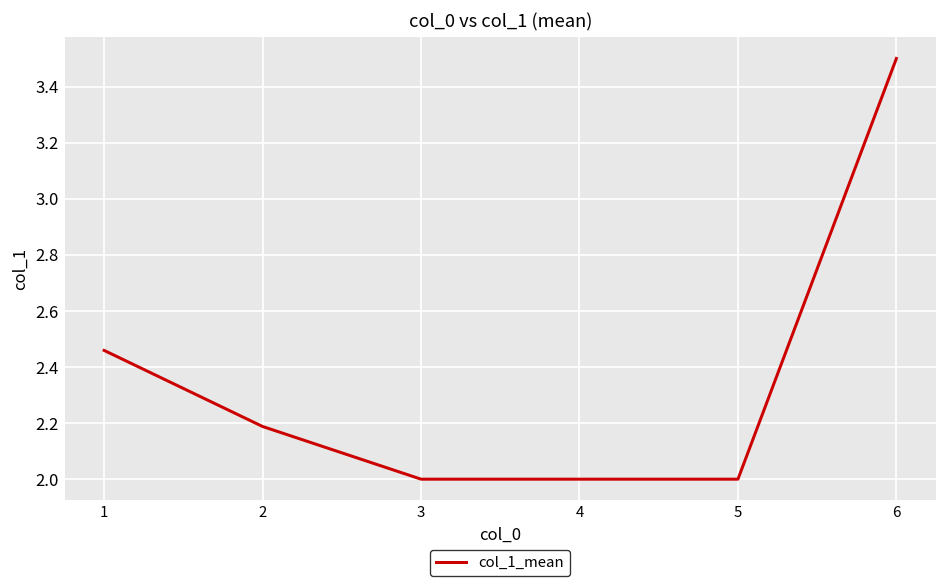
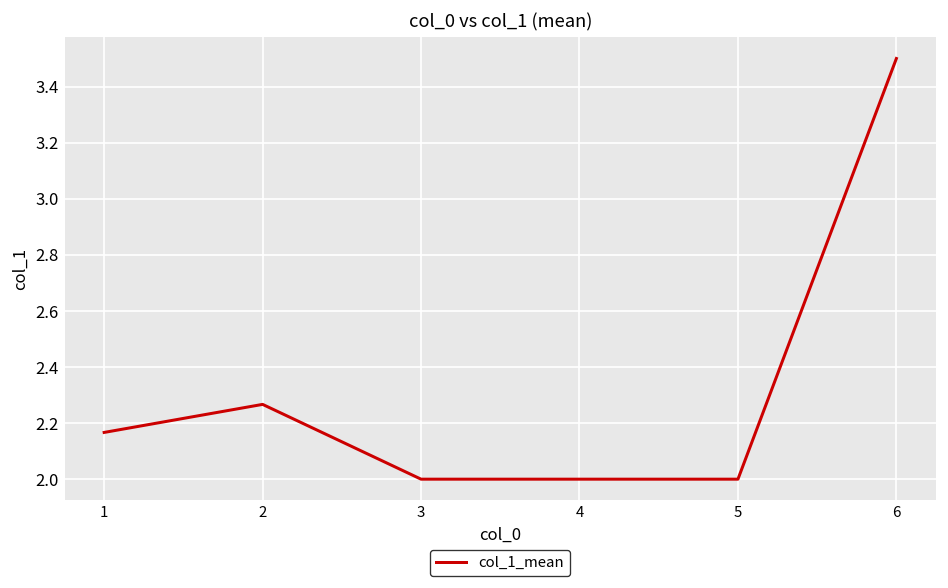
1: 2.46 -> 2.17
2: 2.19 -> 2.27
